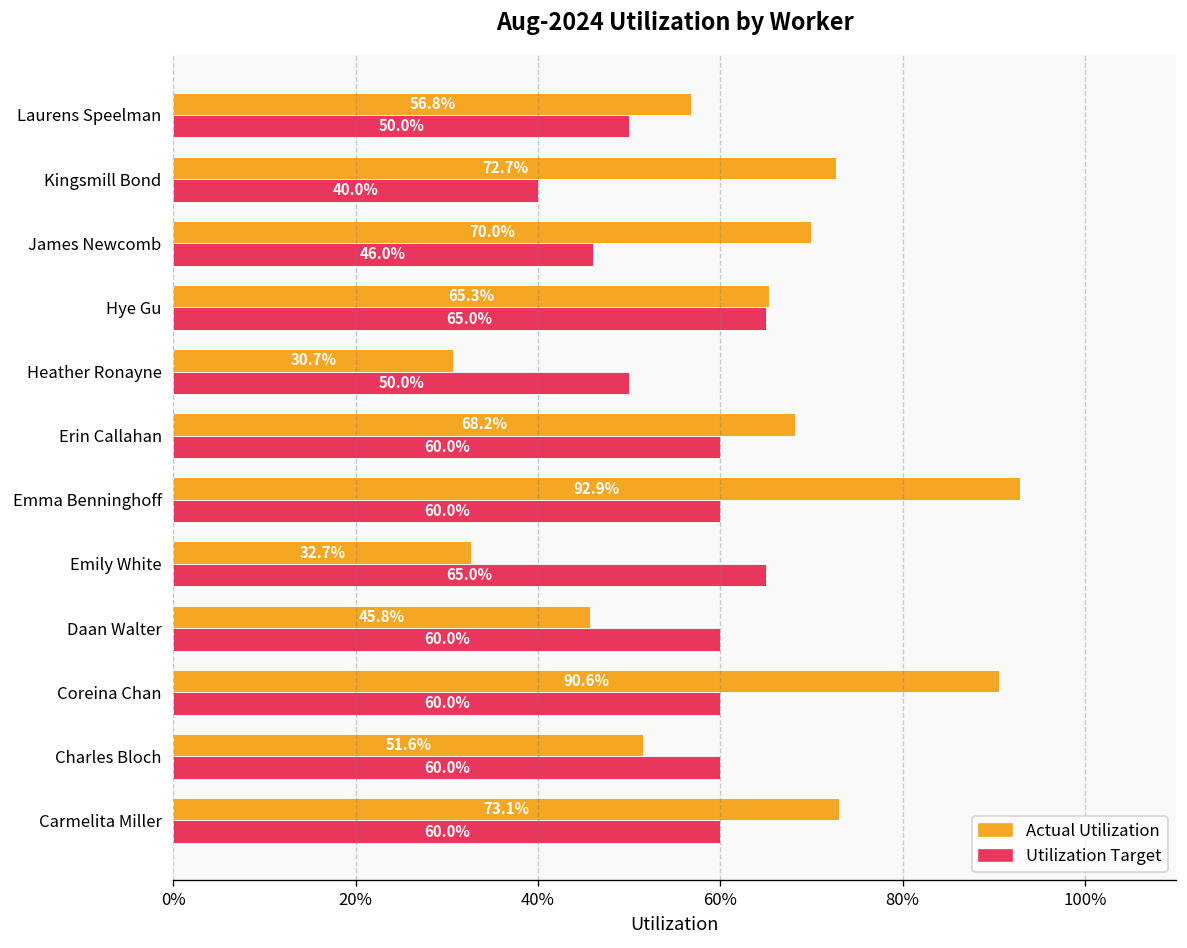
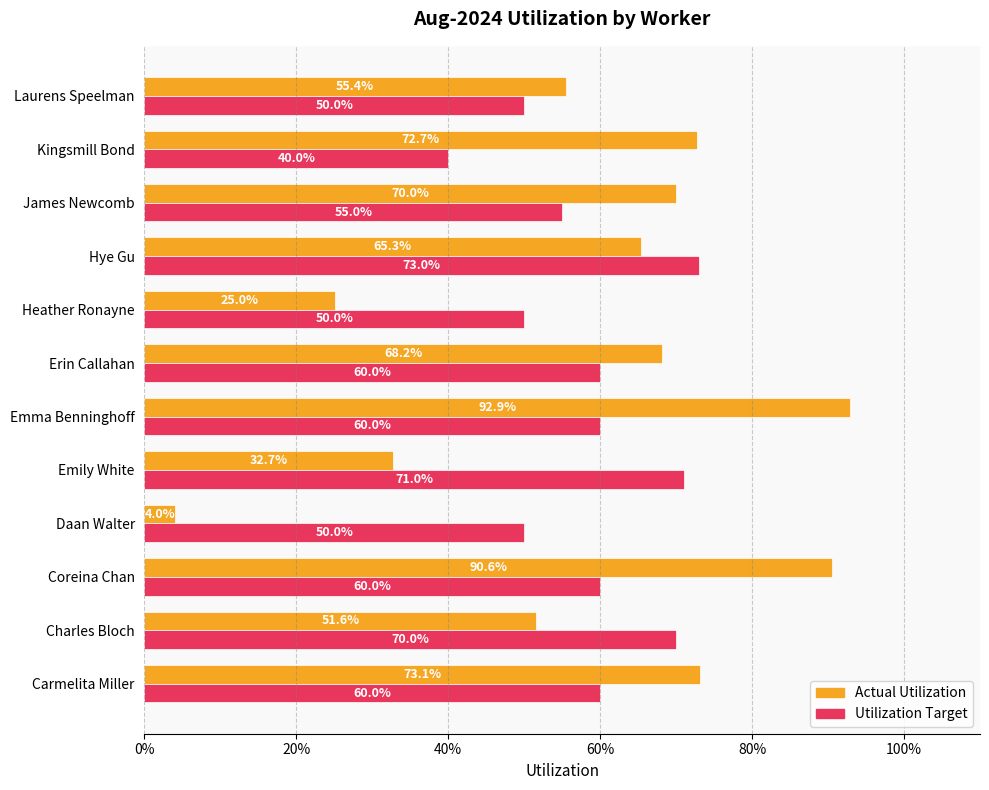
Actual Utilization, Laurens Speelman: 56.8% -> 55.4%
Utilization Target, James Newcomb: 46.0% -> 55.0%
Utilization Target, Hye Gu: 65.0% -> 73.0%
Actual Utilization, Heather Ronayne: 30.7% -> 25.0%
Utilization Target, Emily White: 65.0% -> 71.0%
Actual Utilization, Daan Walter: 45.8% -> 4.0%
Utilization Target, Daan Walter: 60.0% -> 50.0%
Utilization Target, Charles Bloch: 60.0% -> 70.0%
